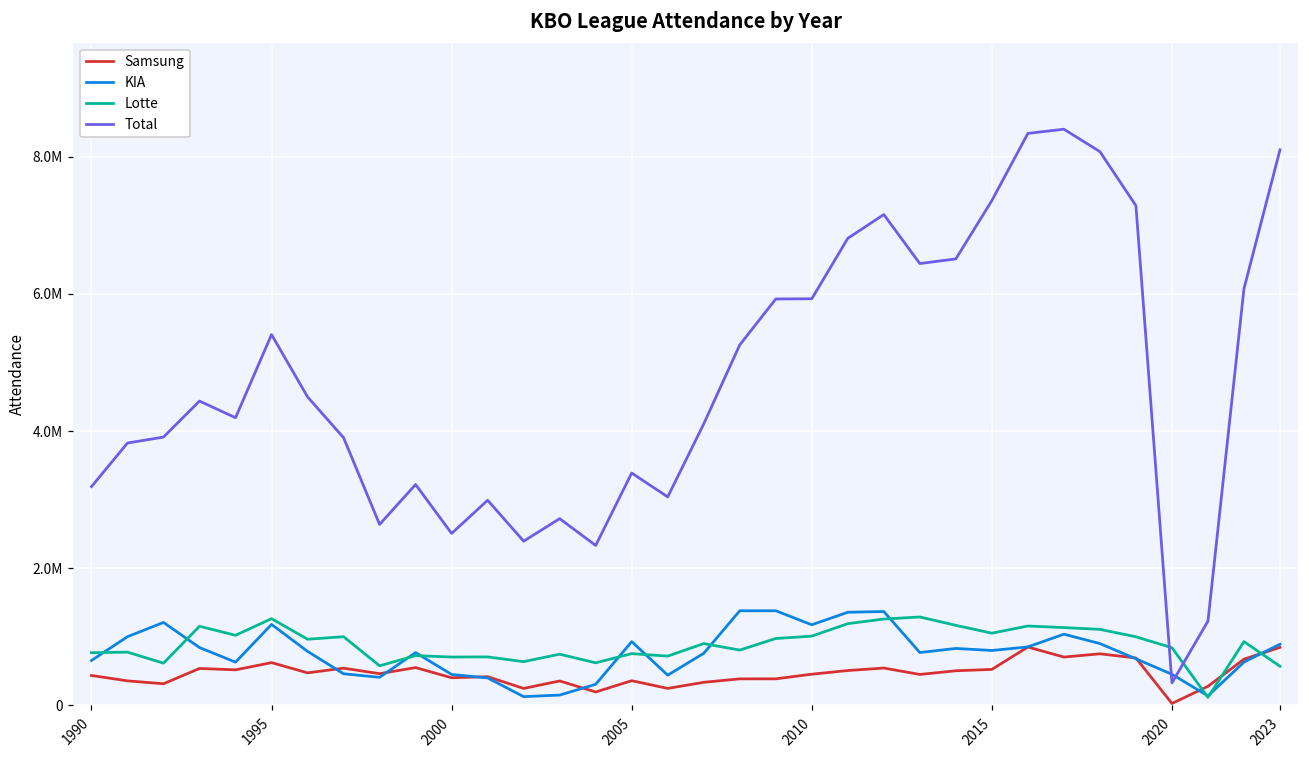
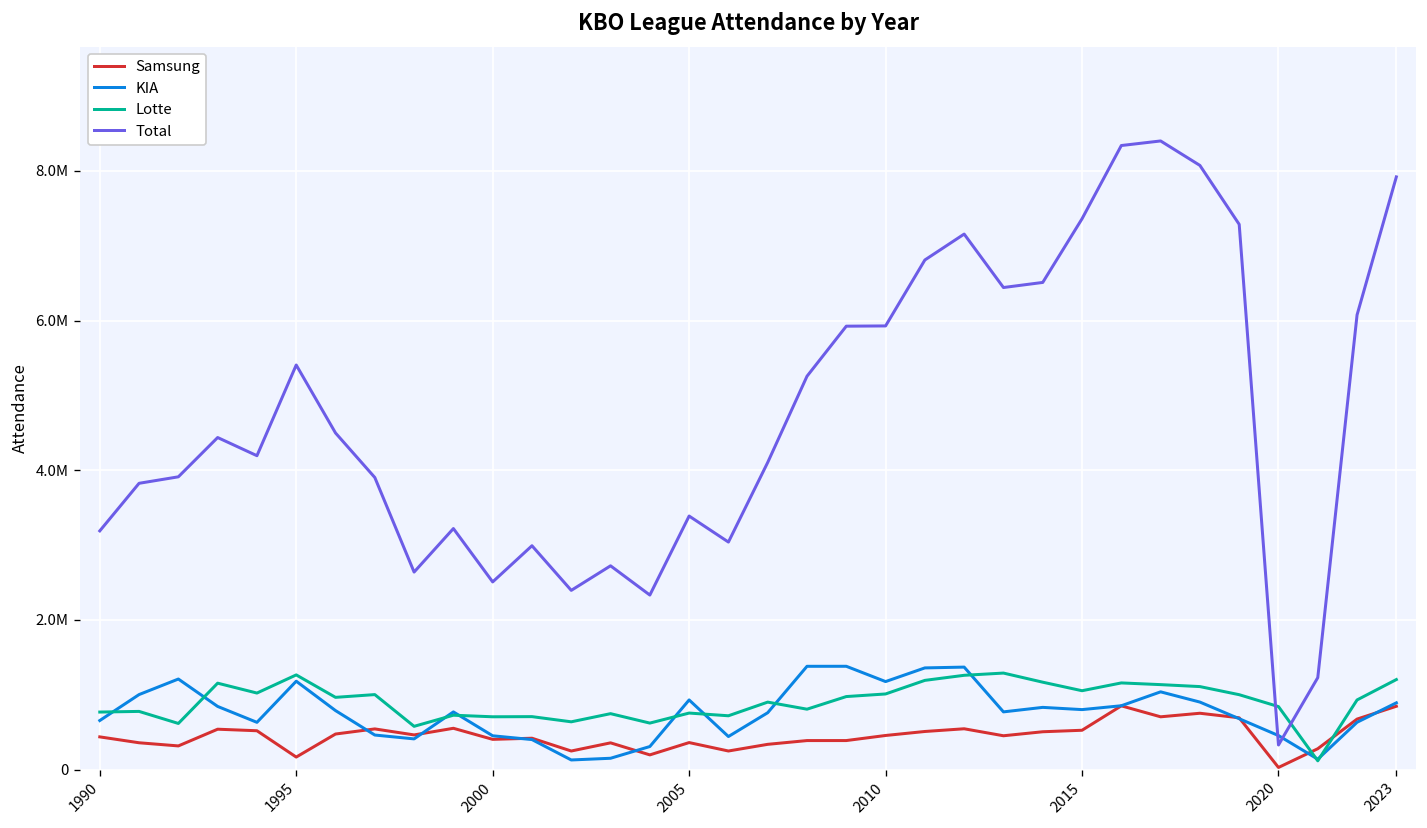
Samsung, 1995: 600000 -> 200000
Lotte, 2023: 600000 -> 1200000
Total, 2023: 8100000 -> 7900000
